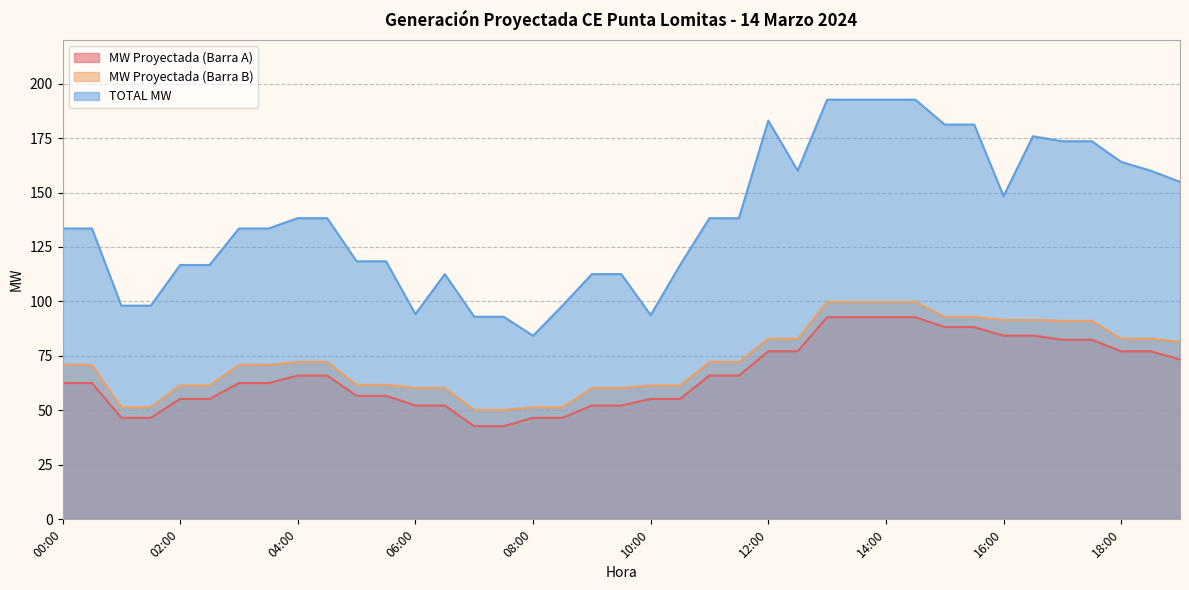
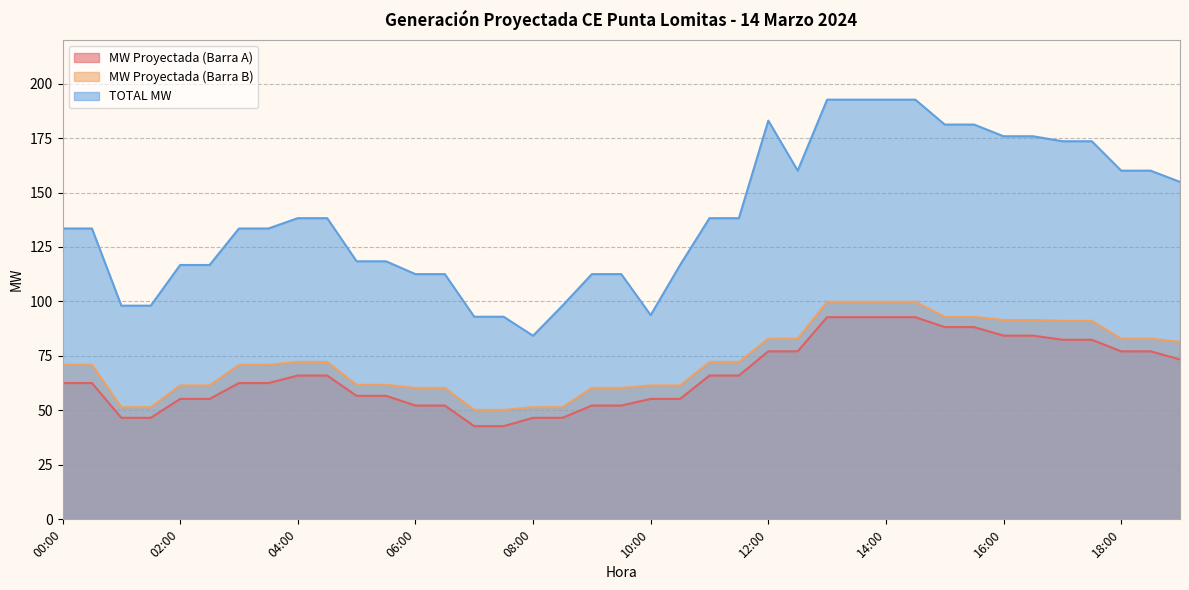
TOTAL MW, 06:00: 94 -> 113
TOTAL MW, 16:00: 148 -> 176
TOTAL MW, 18:00: 164 -> 160
